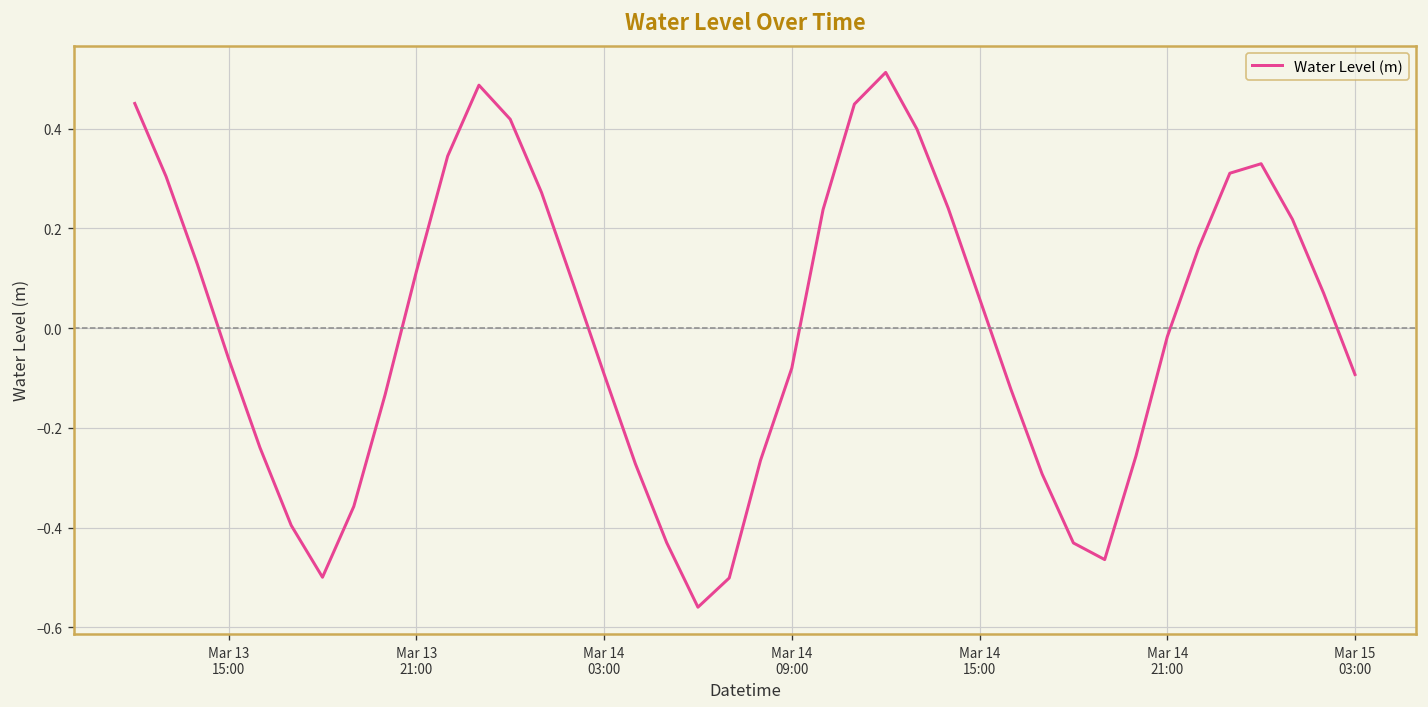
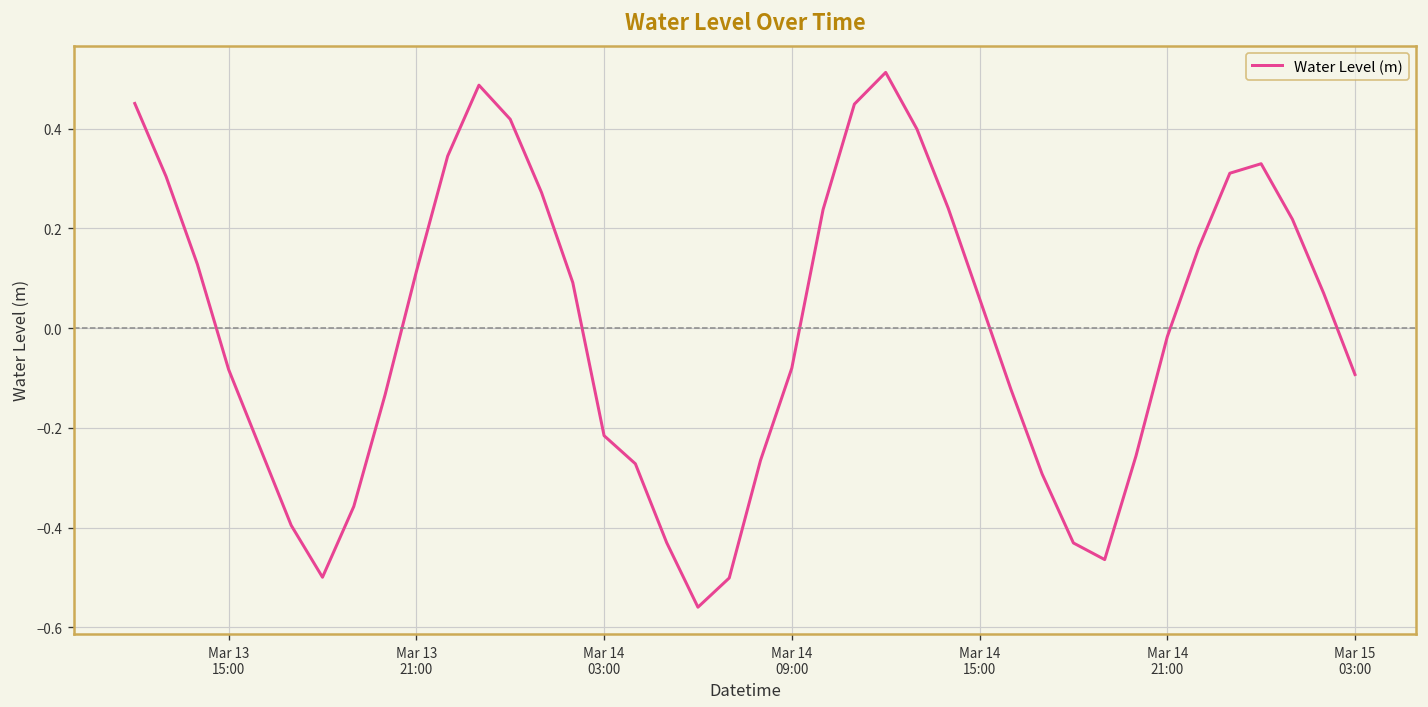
Mar 13 15:00: -0.06 -> -0.08
Mar 14 03:00: -0.09 -> -0.22
